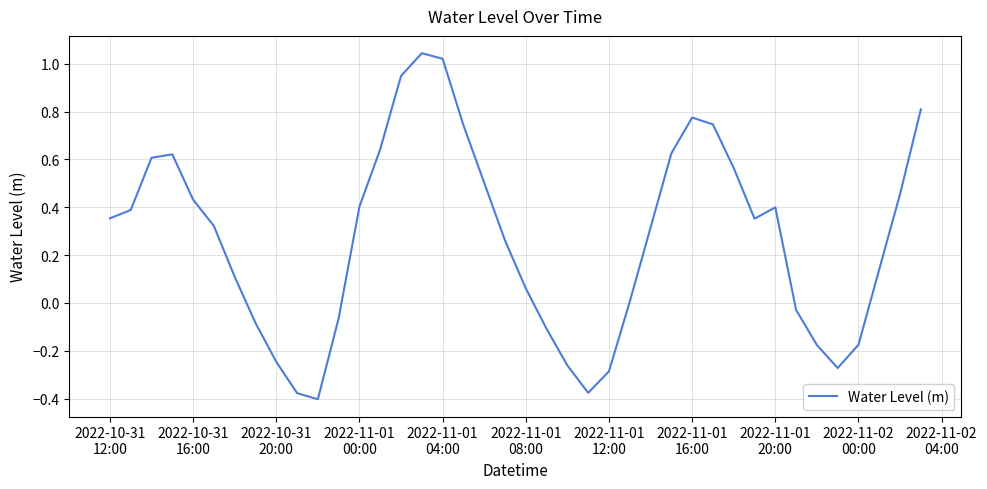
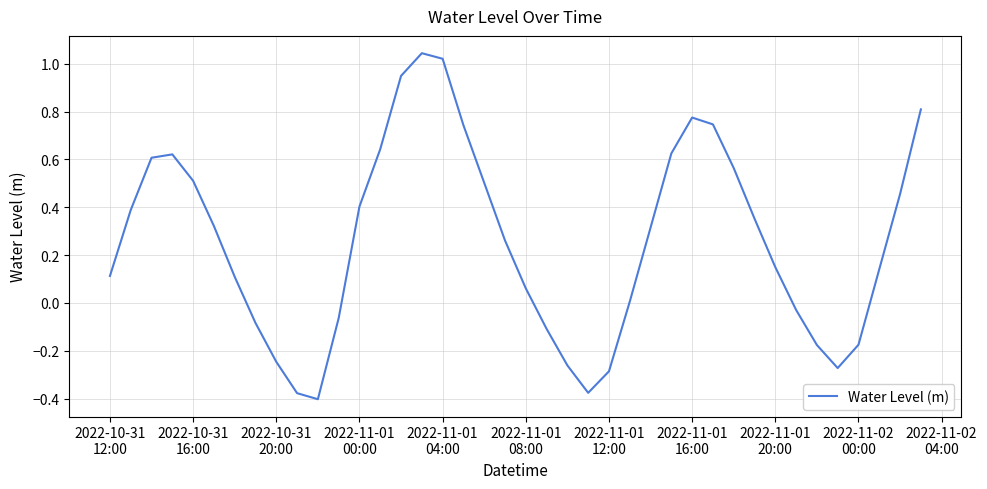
2022-10-31 12:00: 0.35 -> 0.11
2022-10-31 16:00: 0.43 -> 0.51
2022-11-01 20:00: 0.40 -> 0.15
